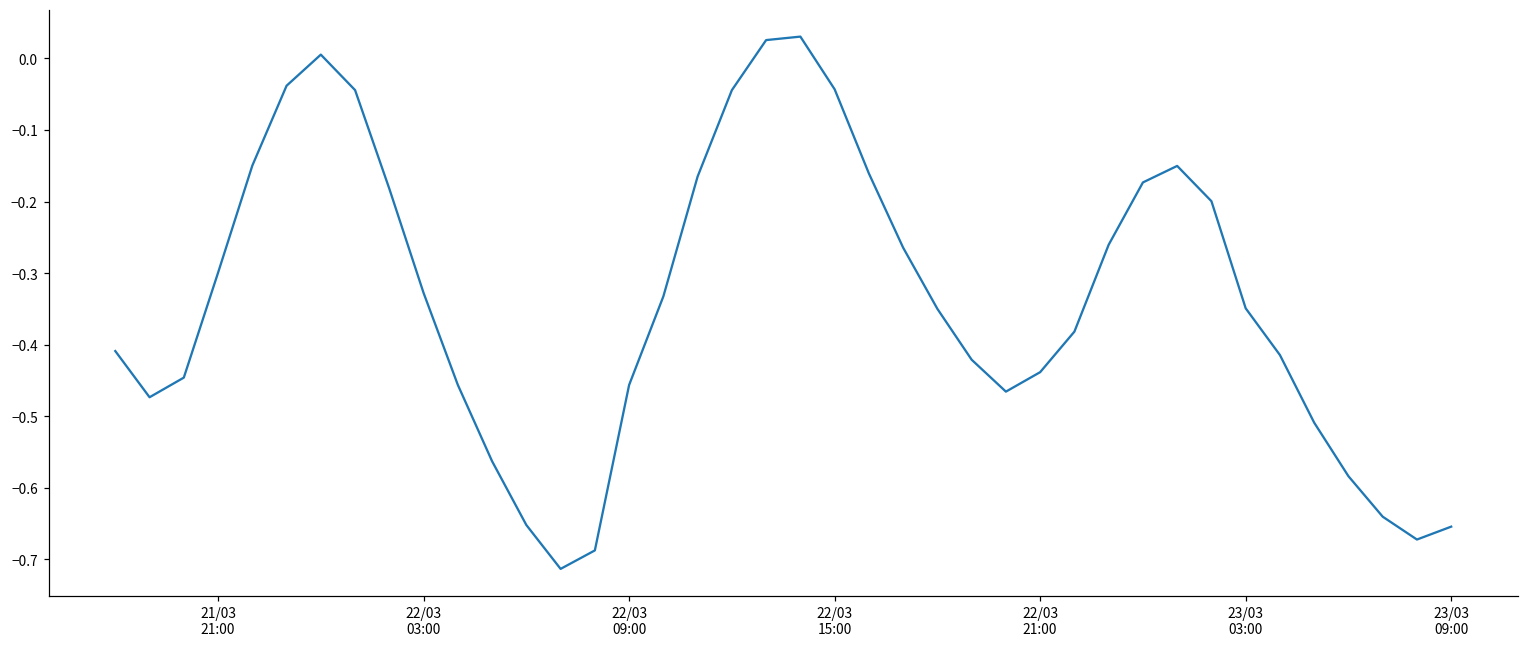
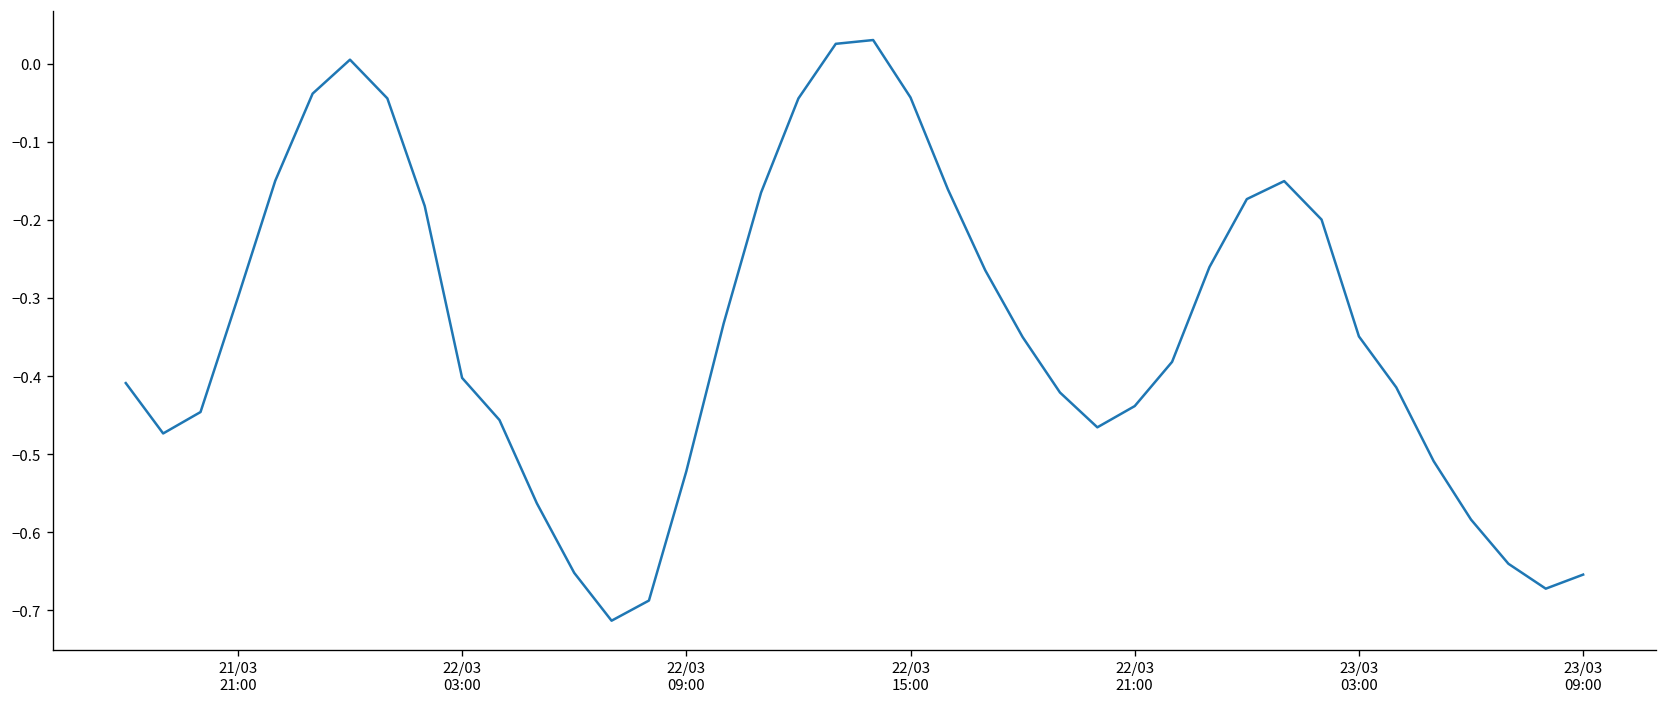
22/03 03:00: -0.33 -> -0.40
22/03 09:00: -0.46 -> -0.52
